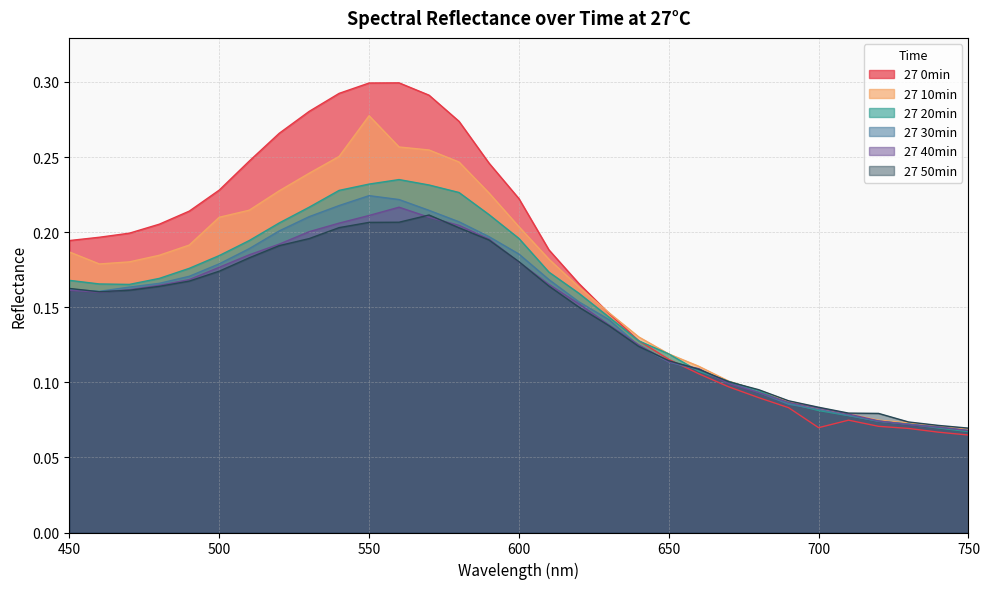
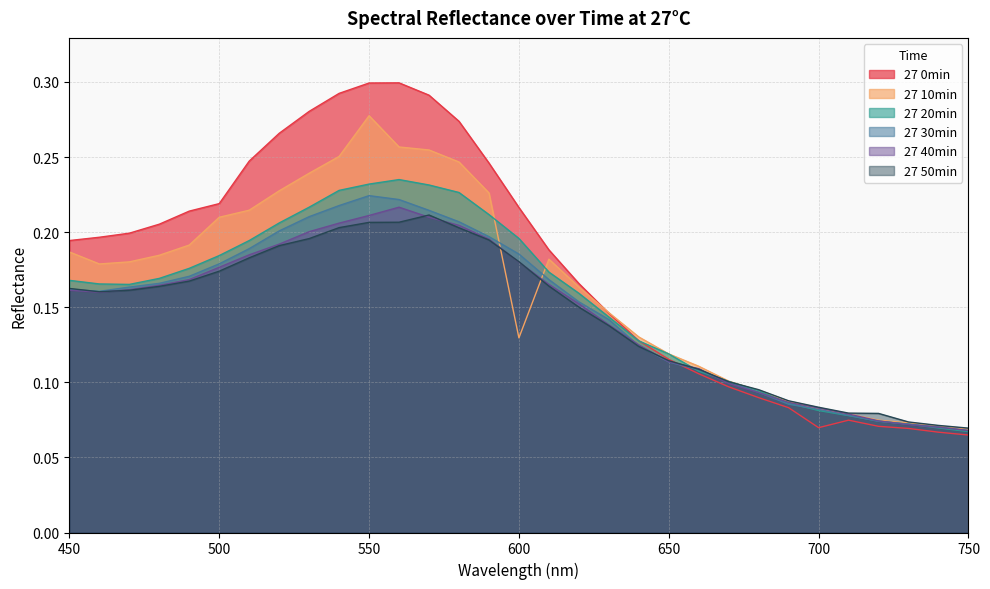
27 0min, 500: 0.228 -> 0.219
27 0min, 600: 0.222 -> 0.216
27 10min, 600: 0.204 -> 0.130
